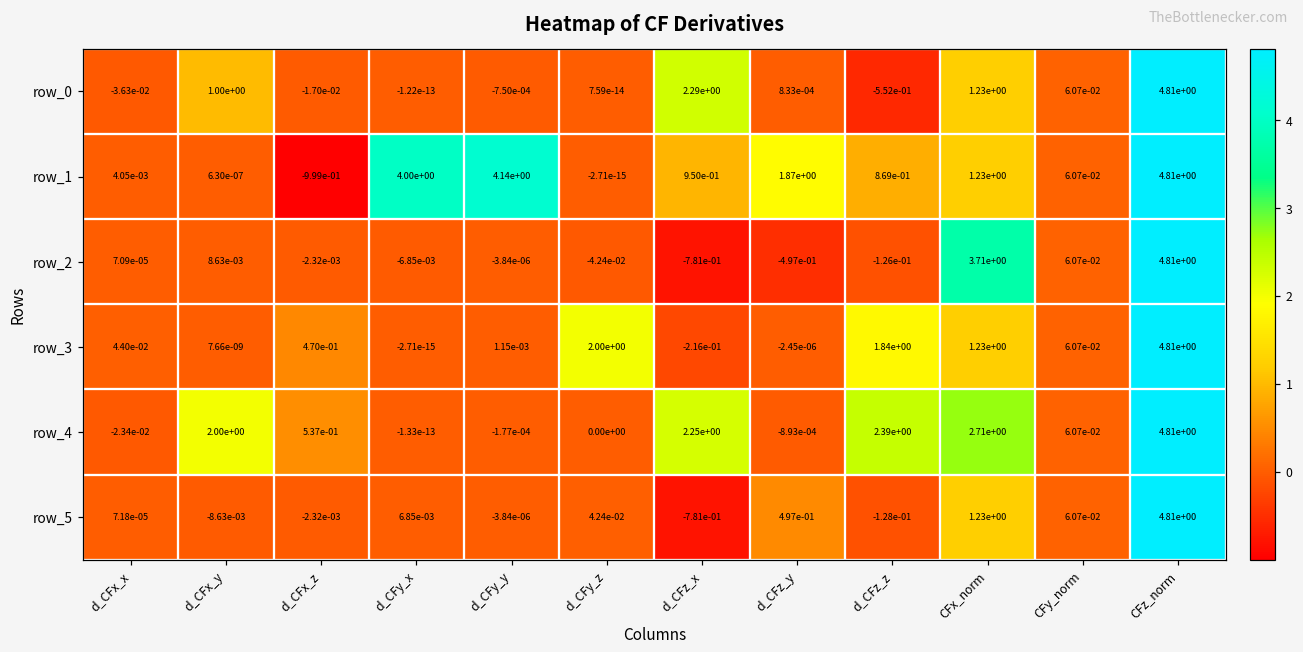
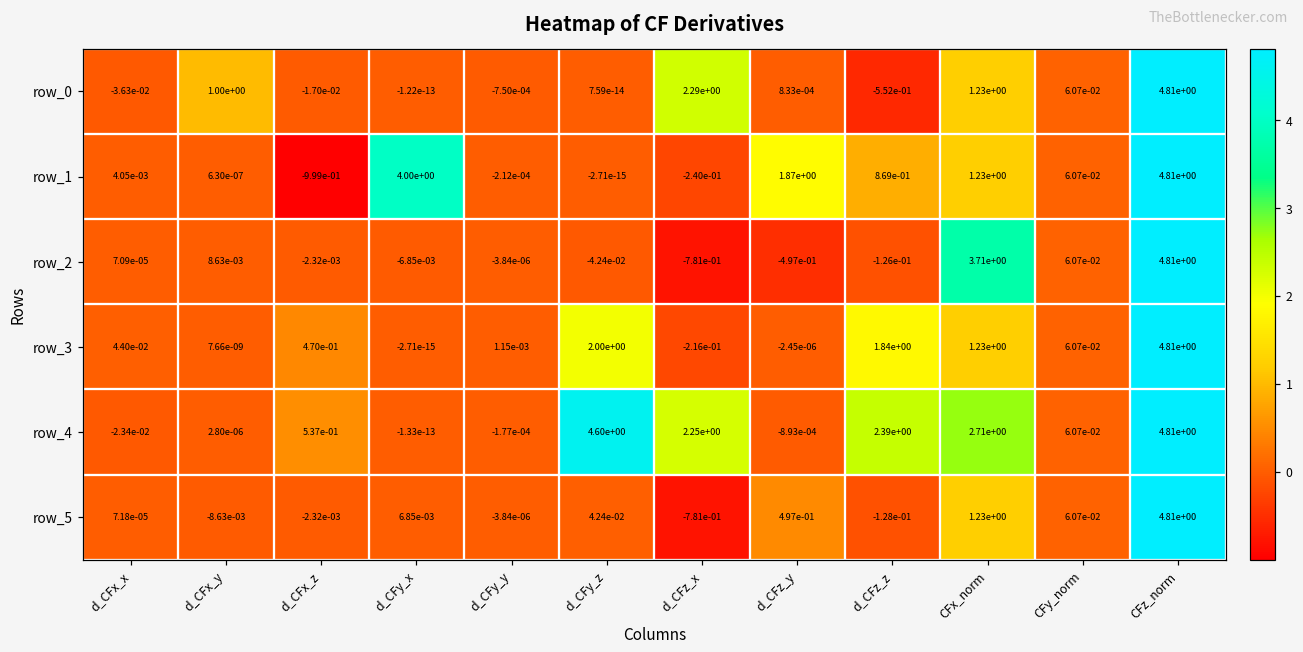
row_1, d_CFy_y: 4.14e+00 -> -2.12e-04
row_1, d_CFz_x: 9.50e-01 -> -2.40e-01
row_4, d_CFx_y: 2.00e+00 -> 2.80e-06
row_4, d_CFy_z: 0.00e+00 -> 4.60e+00
